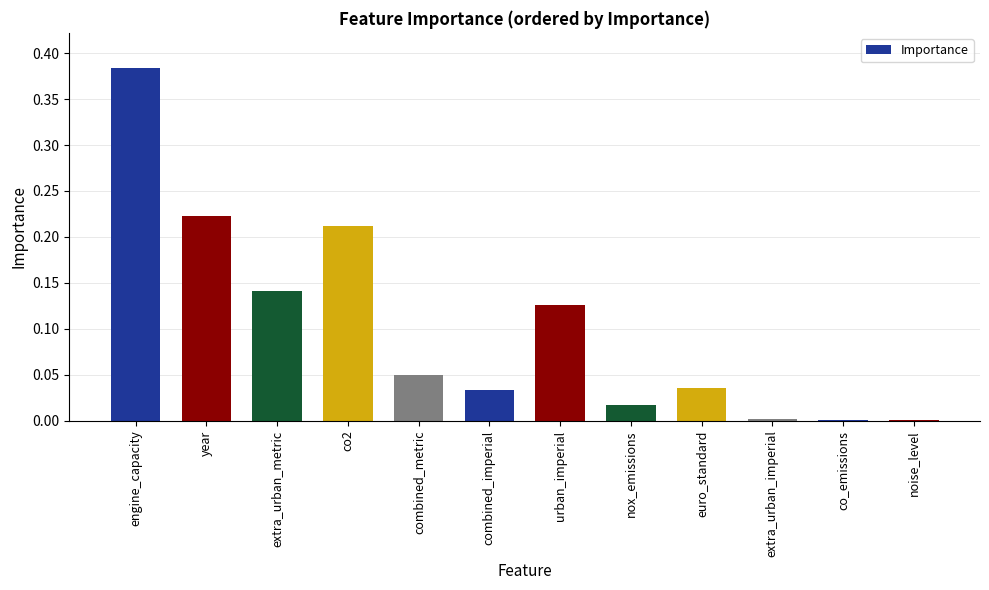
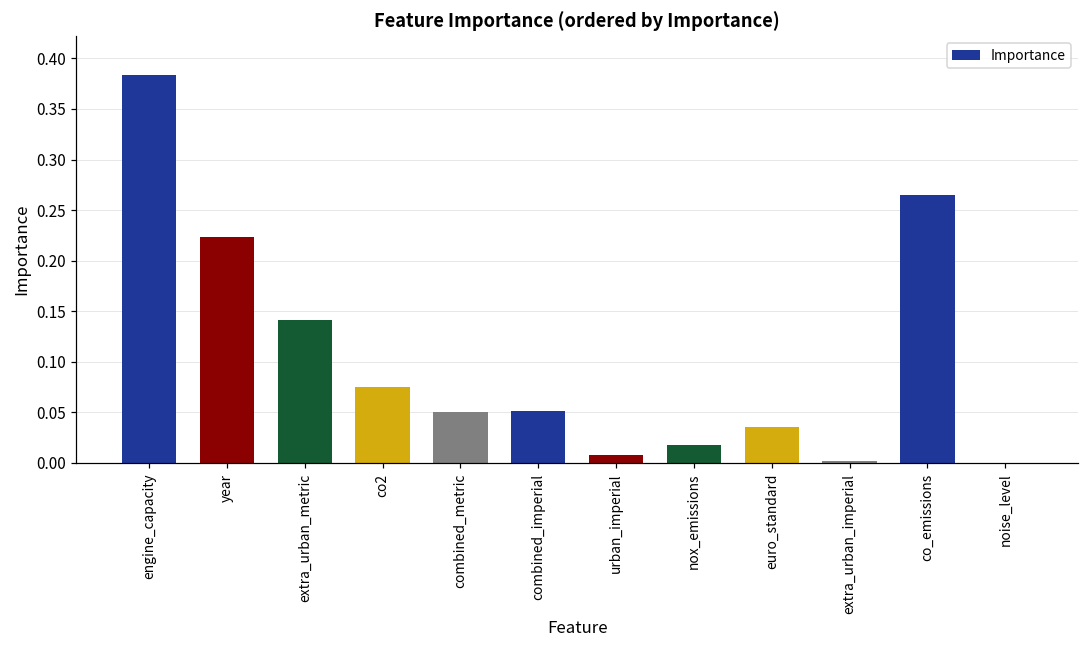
co2: 0.21 -> 0.08
combined_imperial: 0.03 -> 0.05
urban_imperial: 0.13 -> 0.01
co_emissions: 0.00 -> 0.26
